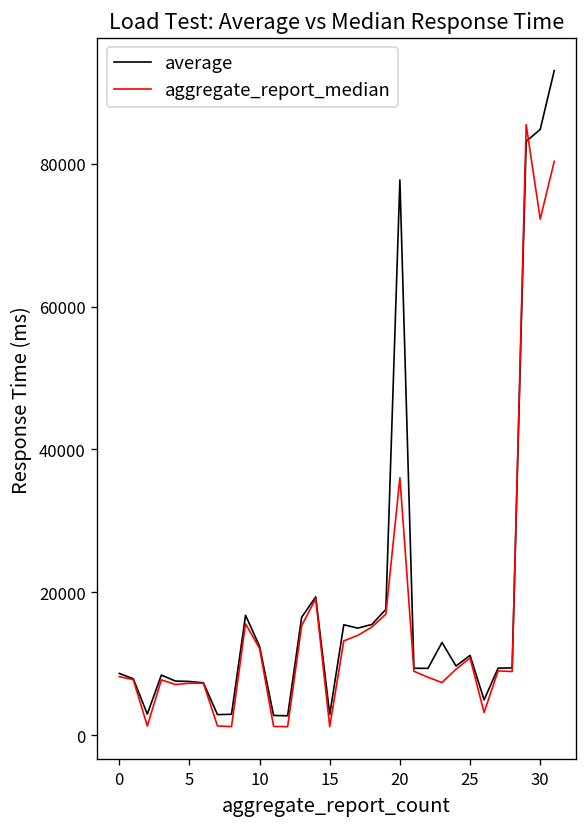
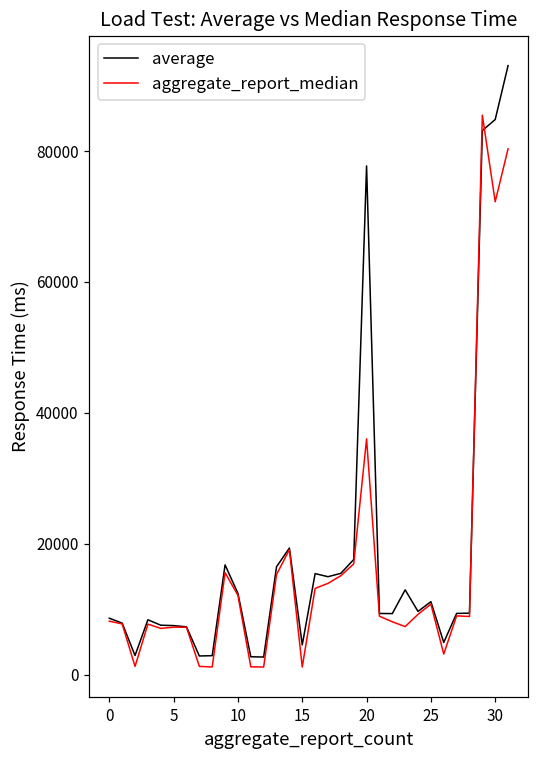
average, 15: 3000 -> 5000
